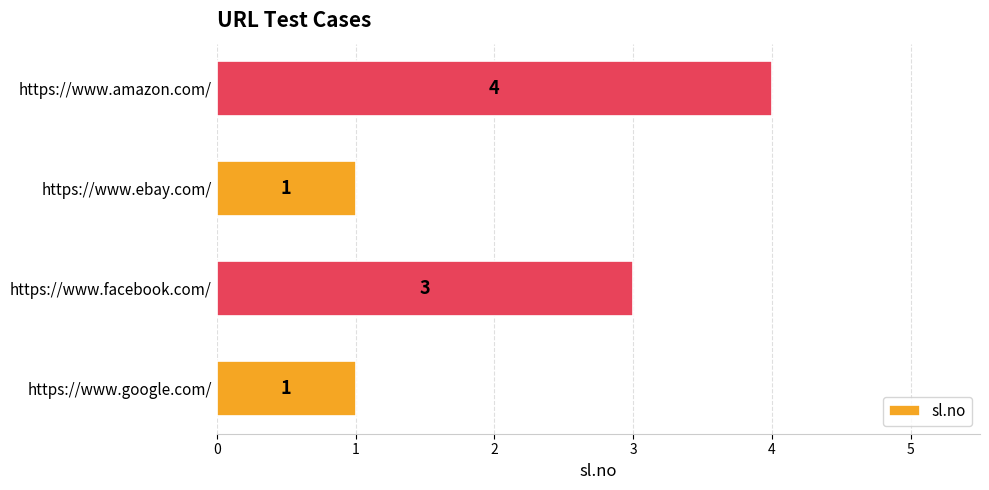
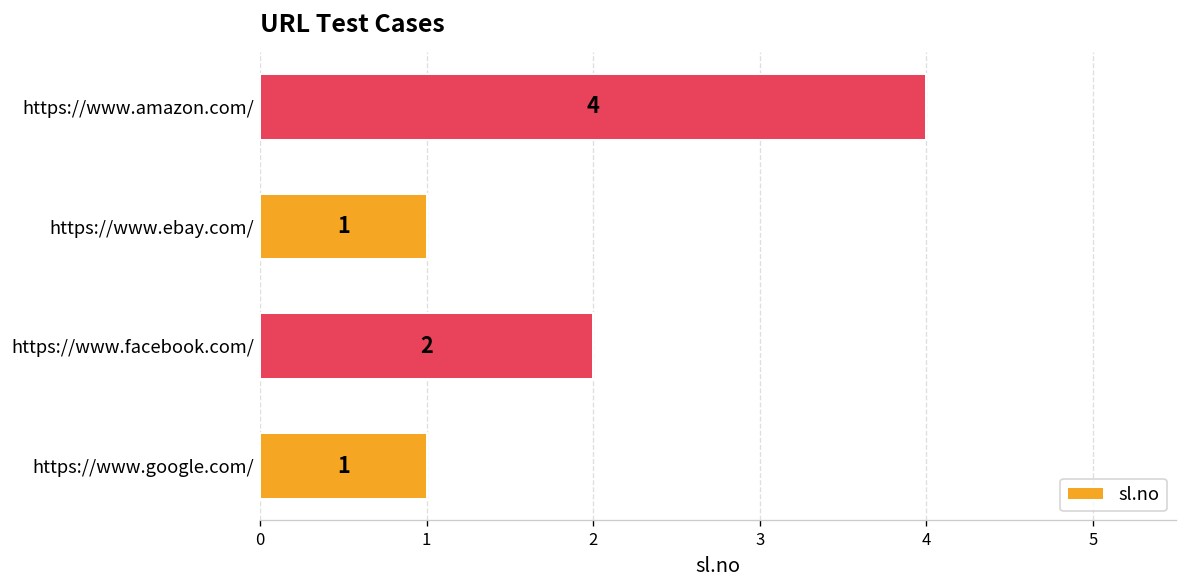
https://www.facebook.com/: 3 -> 2
